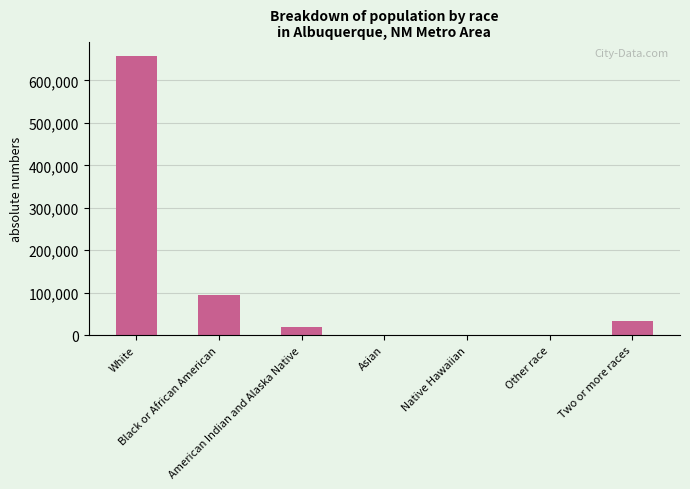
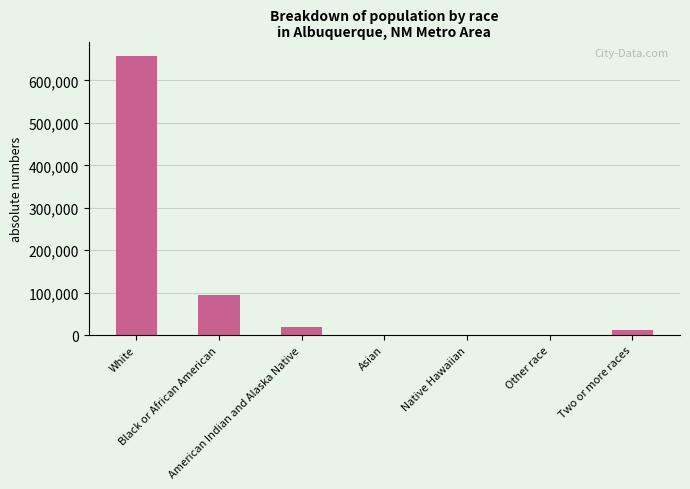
Two or more races: 30,000 -> 10,000
